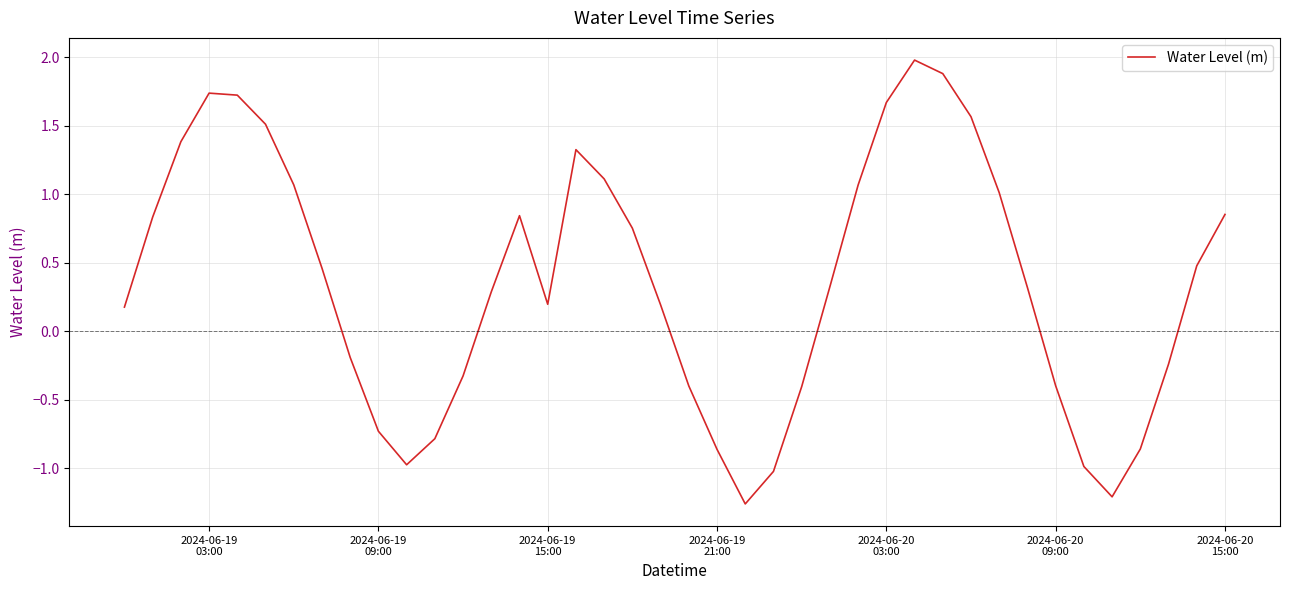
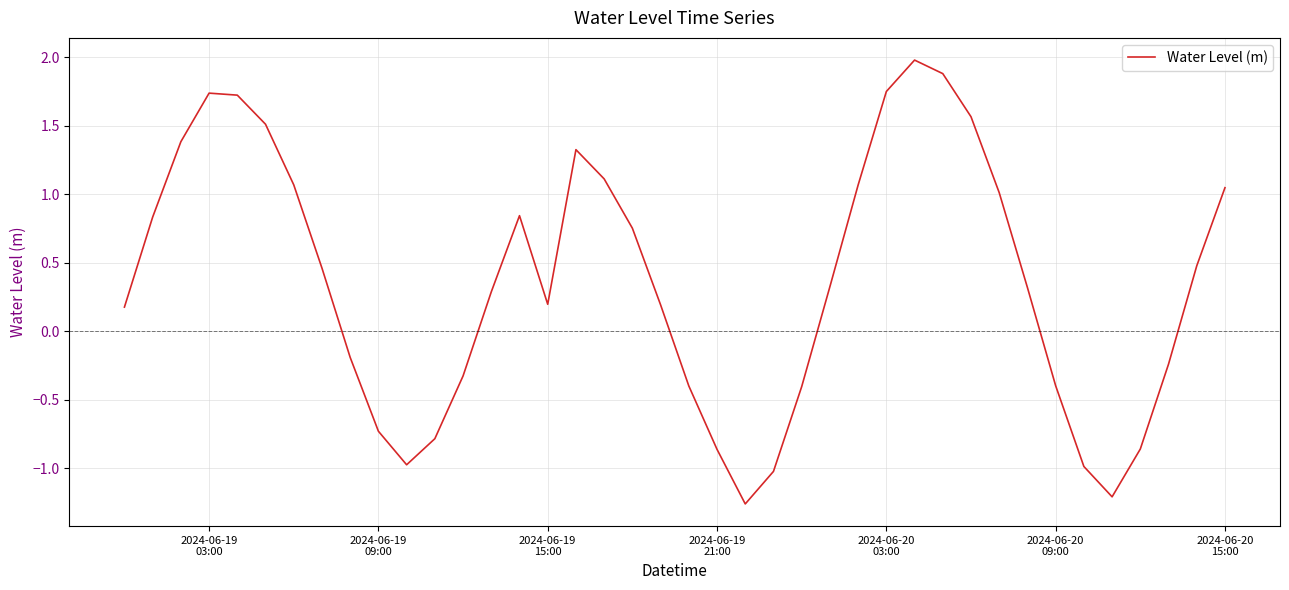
2024-06-20 03:00: 1.67 -> 1.75
2024-06-20 15:00: 0.85 -> 1.05
